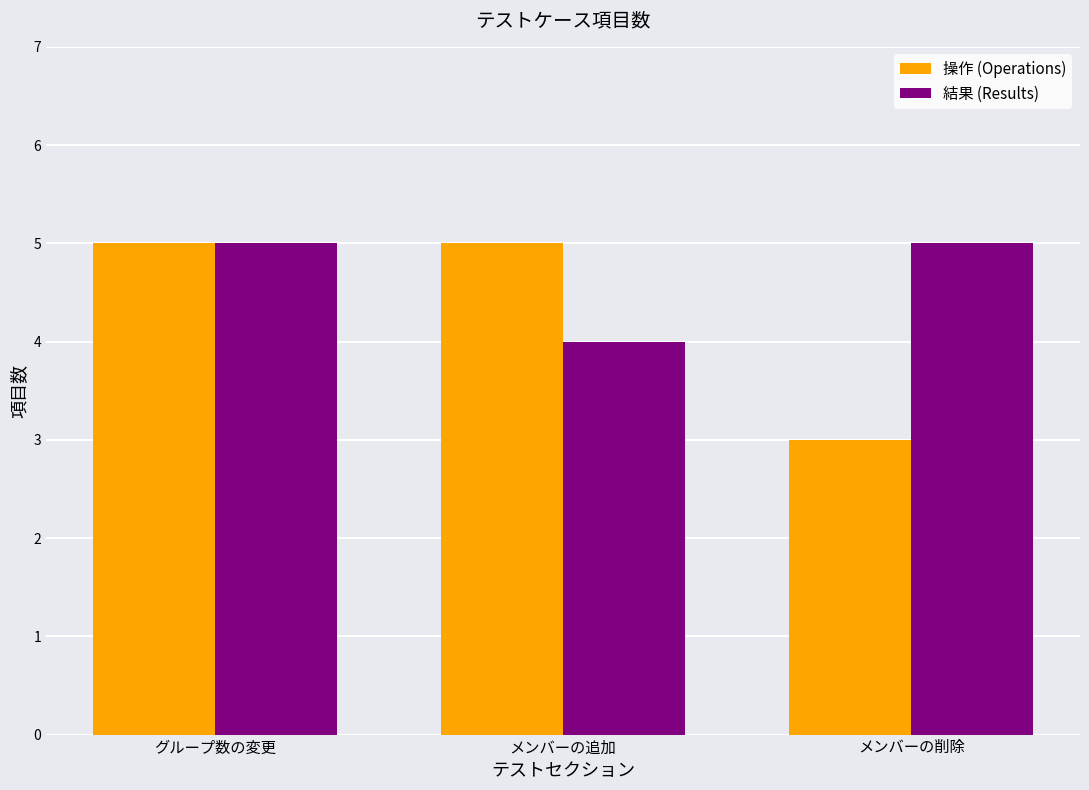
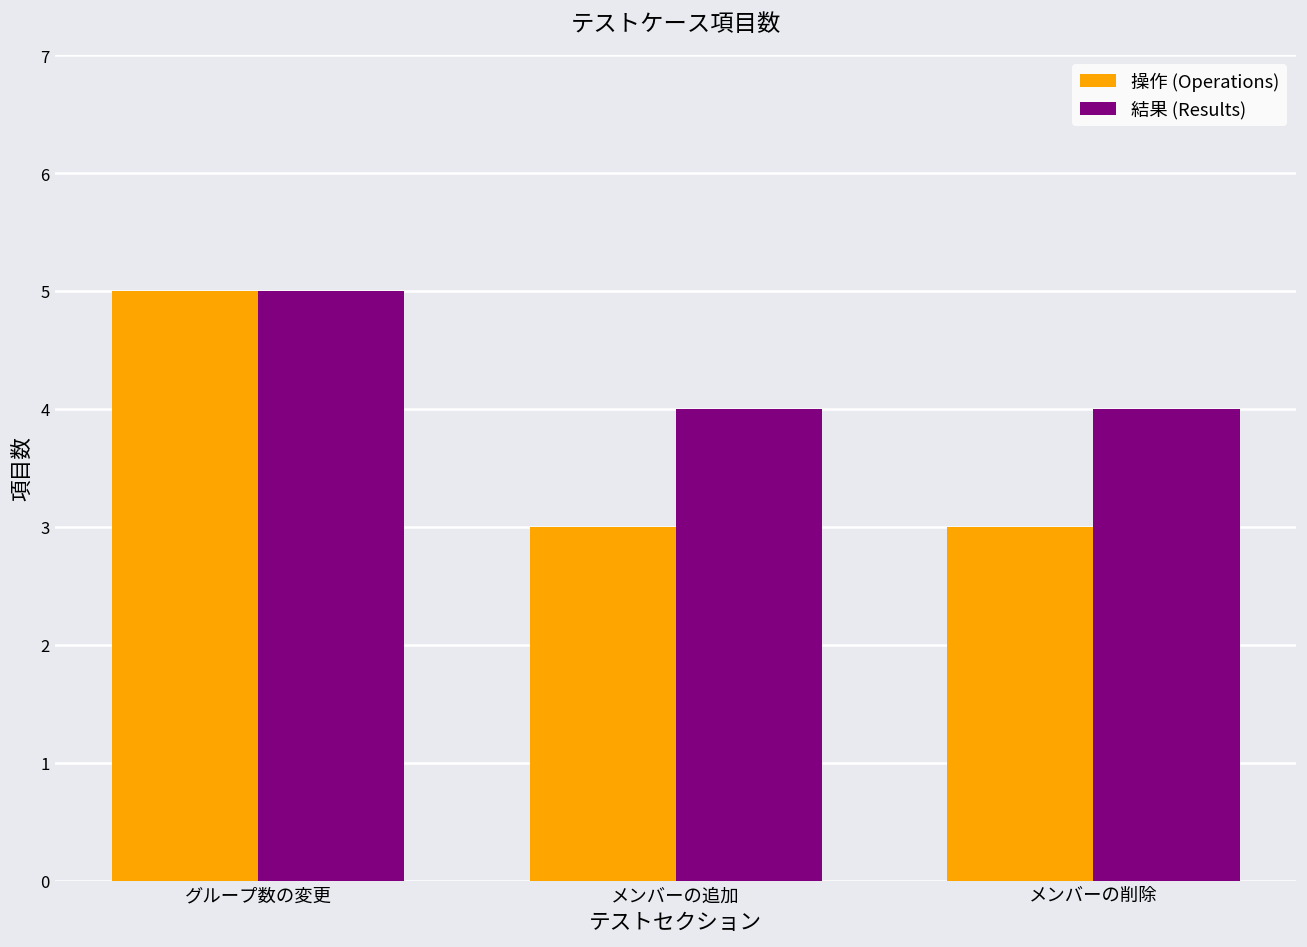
操作 (Operations), メンバーの追加: 5 -> 3
結果 (Results), メンバーの削除: 5 -> 4
